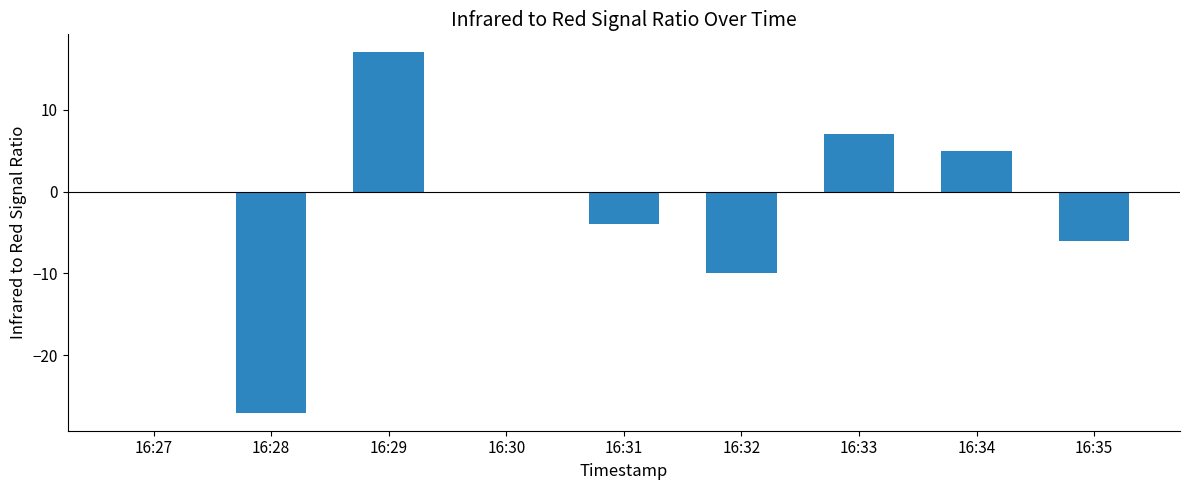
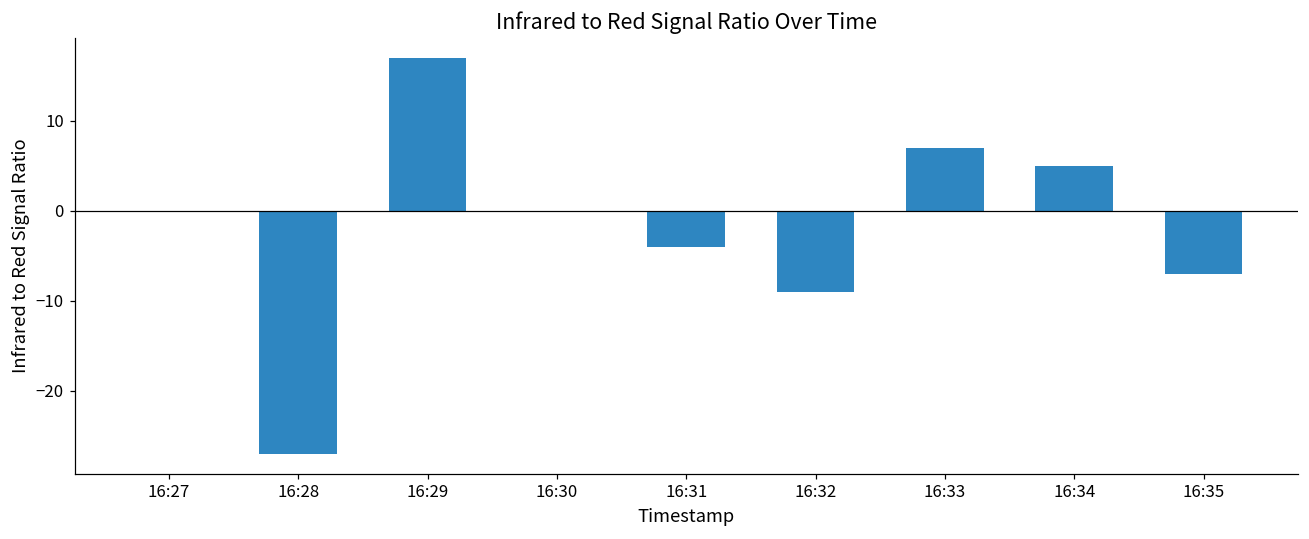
16:32: -10 -> -9
16:35: -6 -> -7
